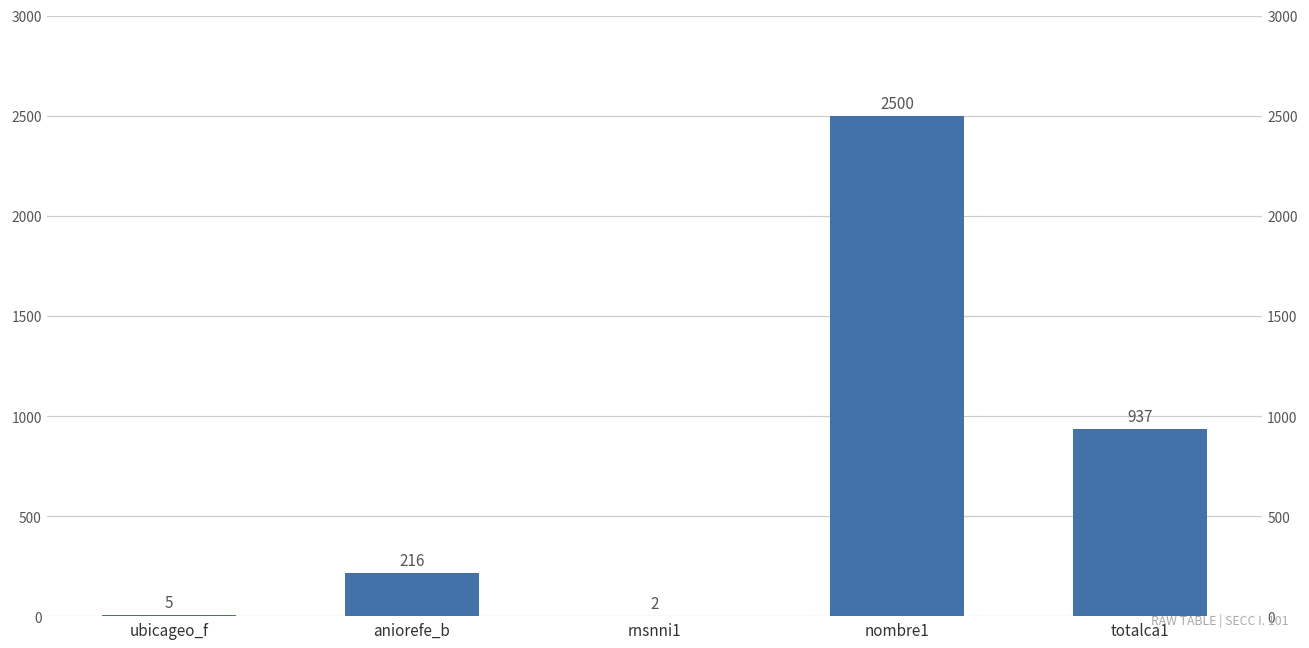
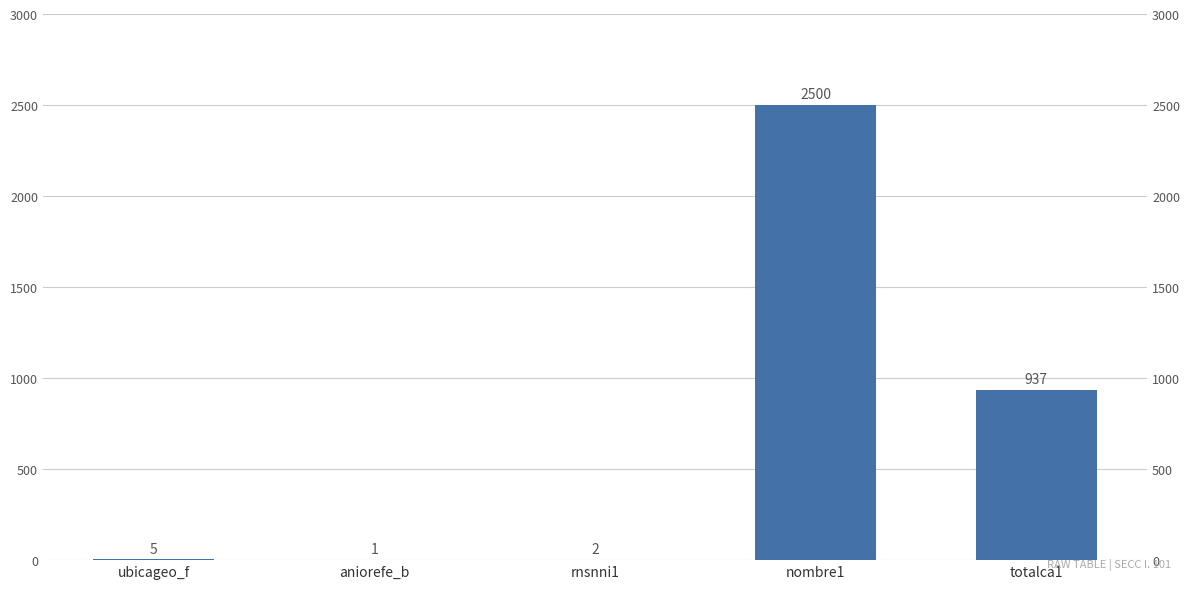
aniorefe_b: 216 -> 1
